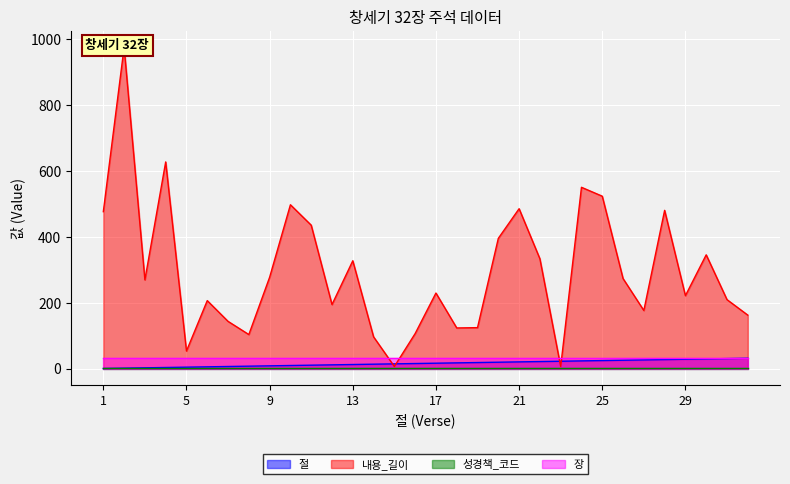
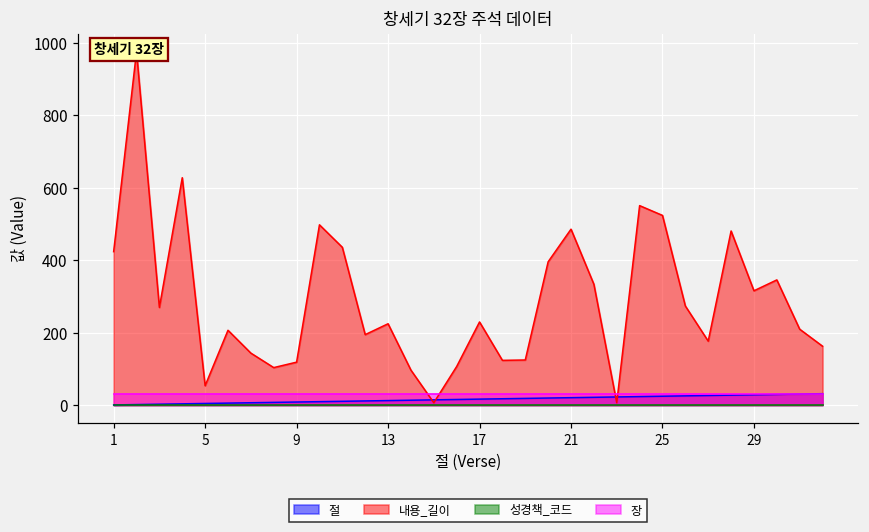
내용_길이, 1: 480 -> 420
내용_길이, 9: 280 -> 120
내용_길이, 13: 330 -> 230
내용_길이, 29: 220 -> 320
